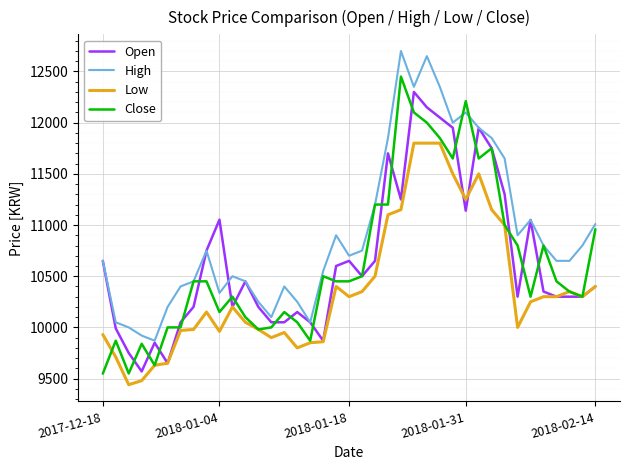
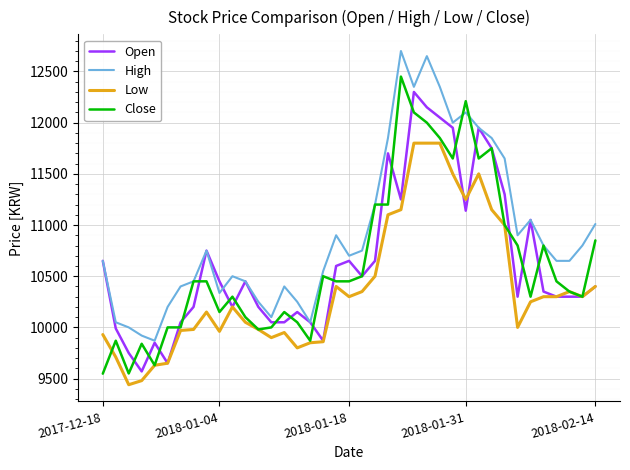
Open, 2018-01-04: 11050 -> 10450
Close, 2018-02-14: 10960 -> 10850
